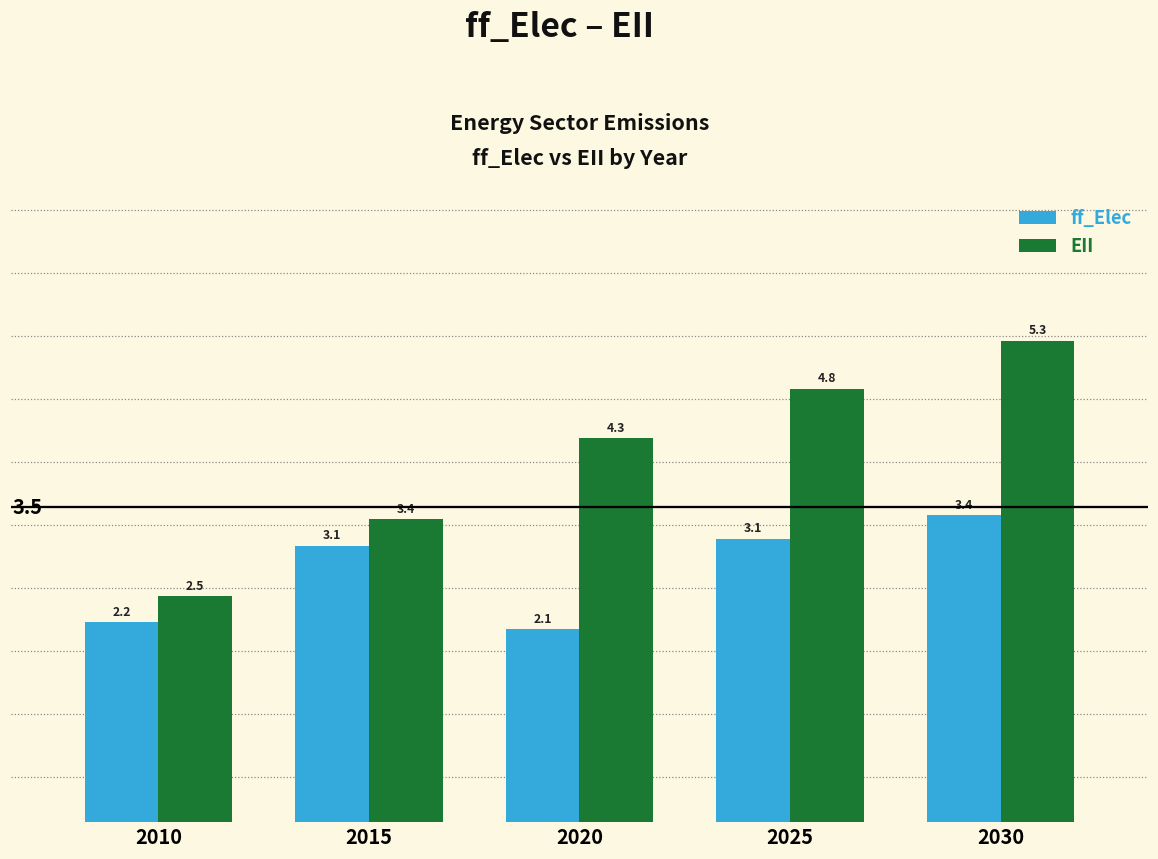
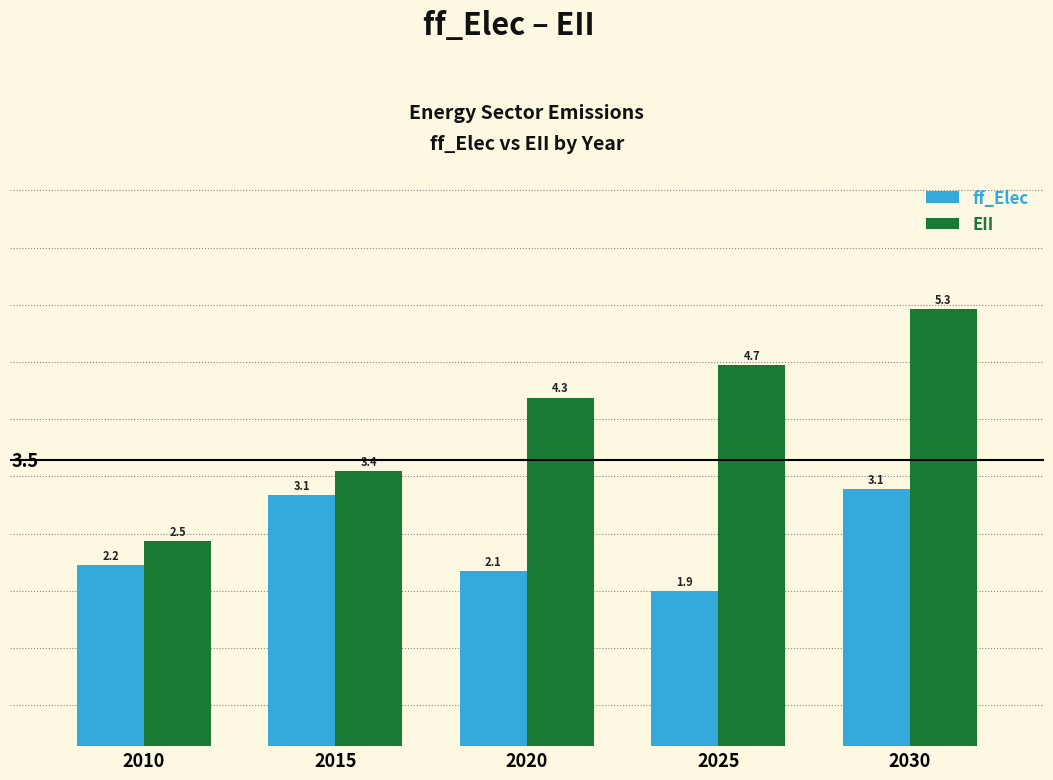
ff_Elec, 2025: 3.1 -> 1.9
EII, 2025: 4.8 -> 4.7
ff_Elec, 2030: 3.4 -> 3.1
